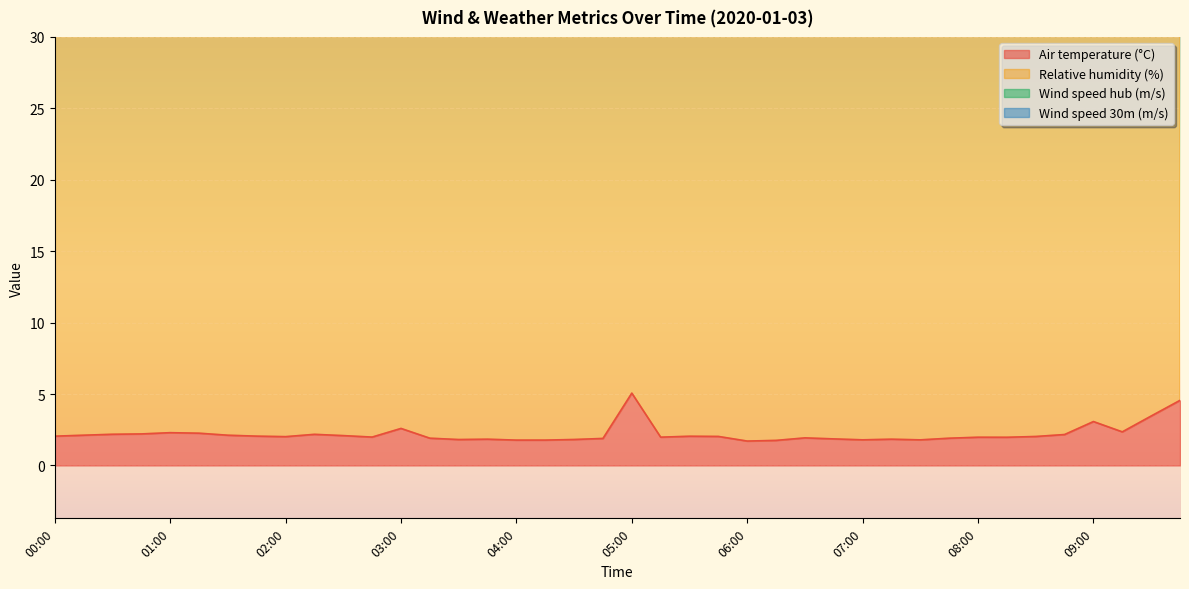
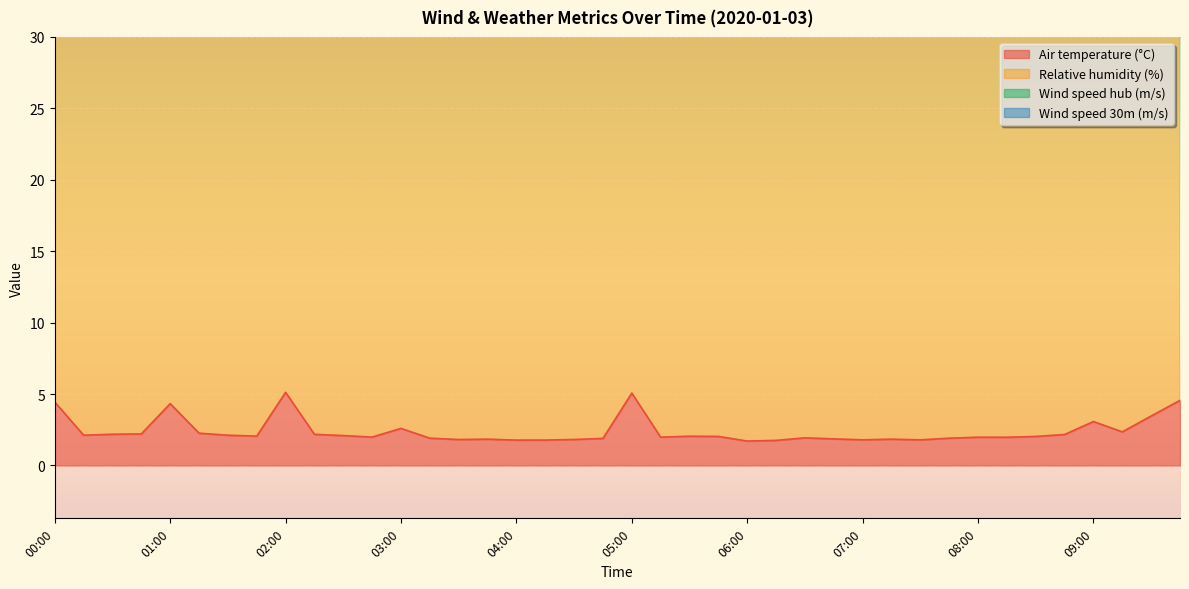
Air temperature (°C), 00:00: 2.0 -> 4.4
Air temperature (°C), 01:00: 2.3 -> 4.3
Air temperature (°C), 02:00: 2.0 -> 5.1
